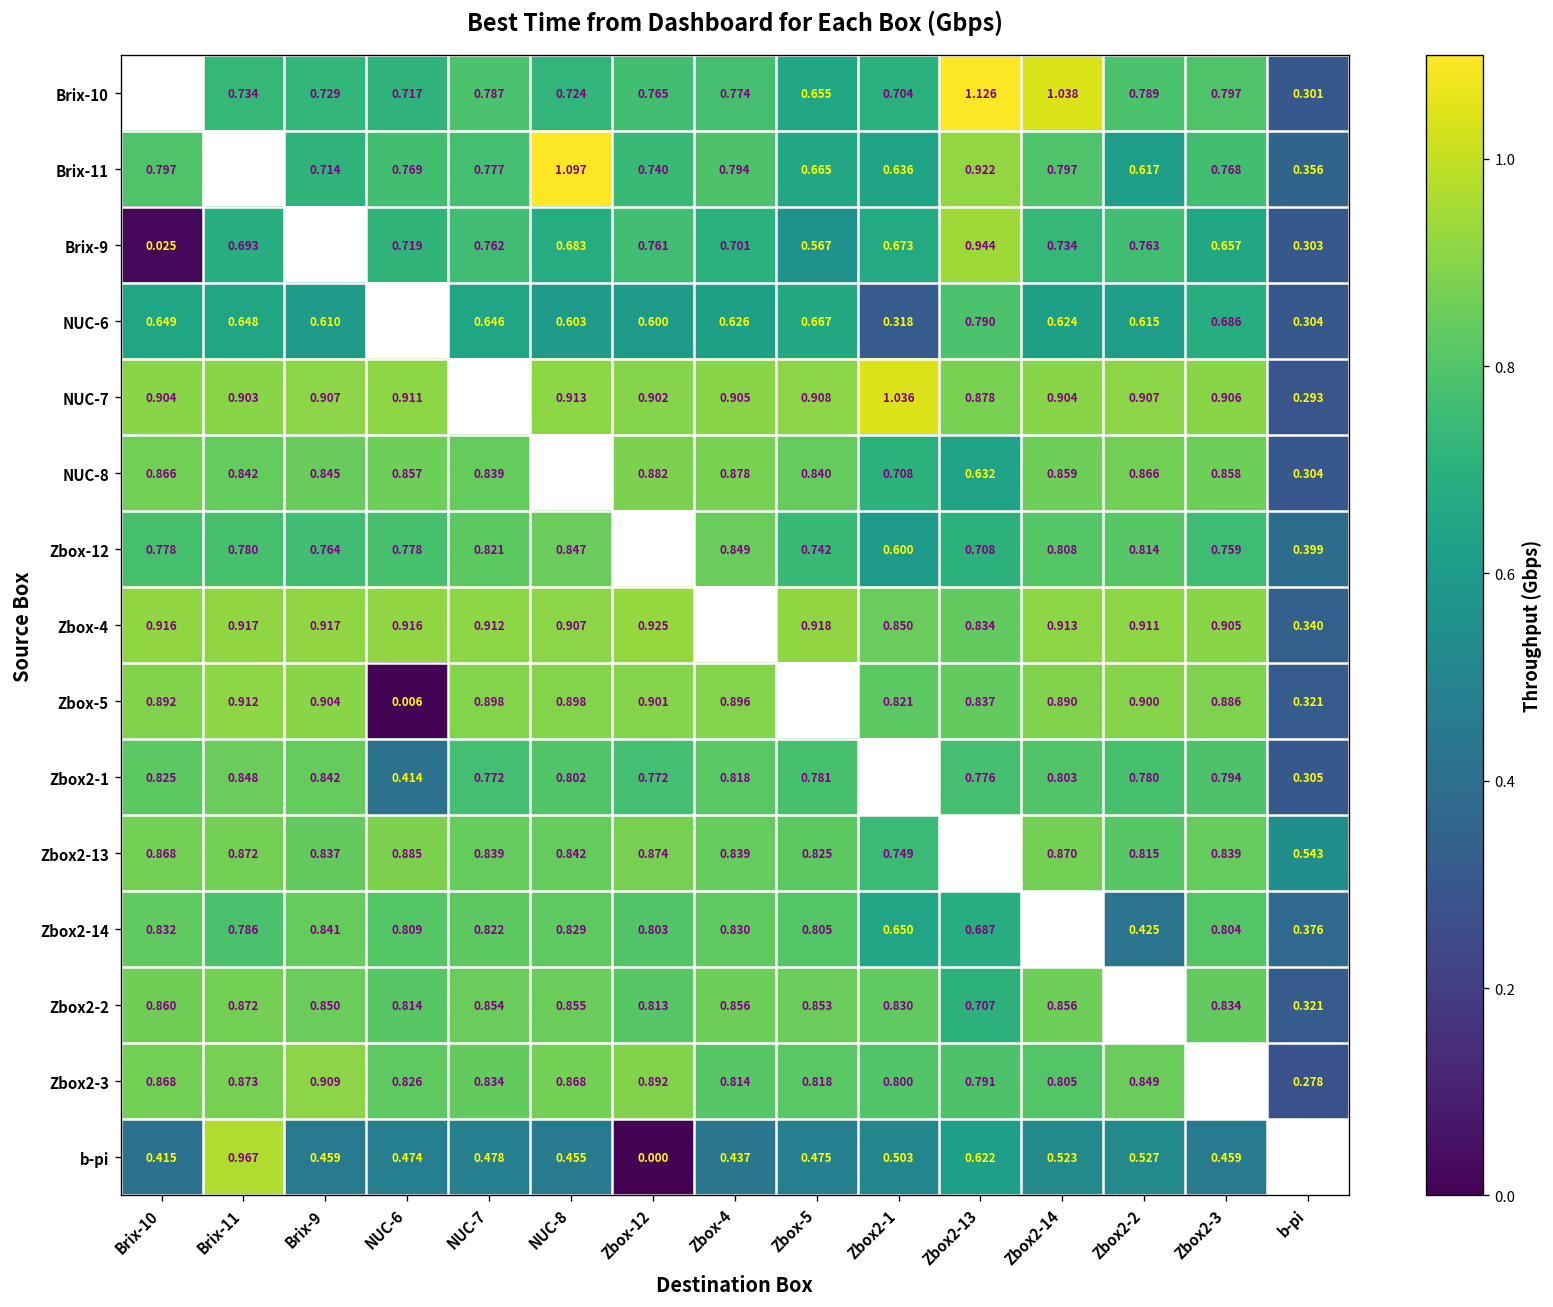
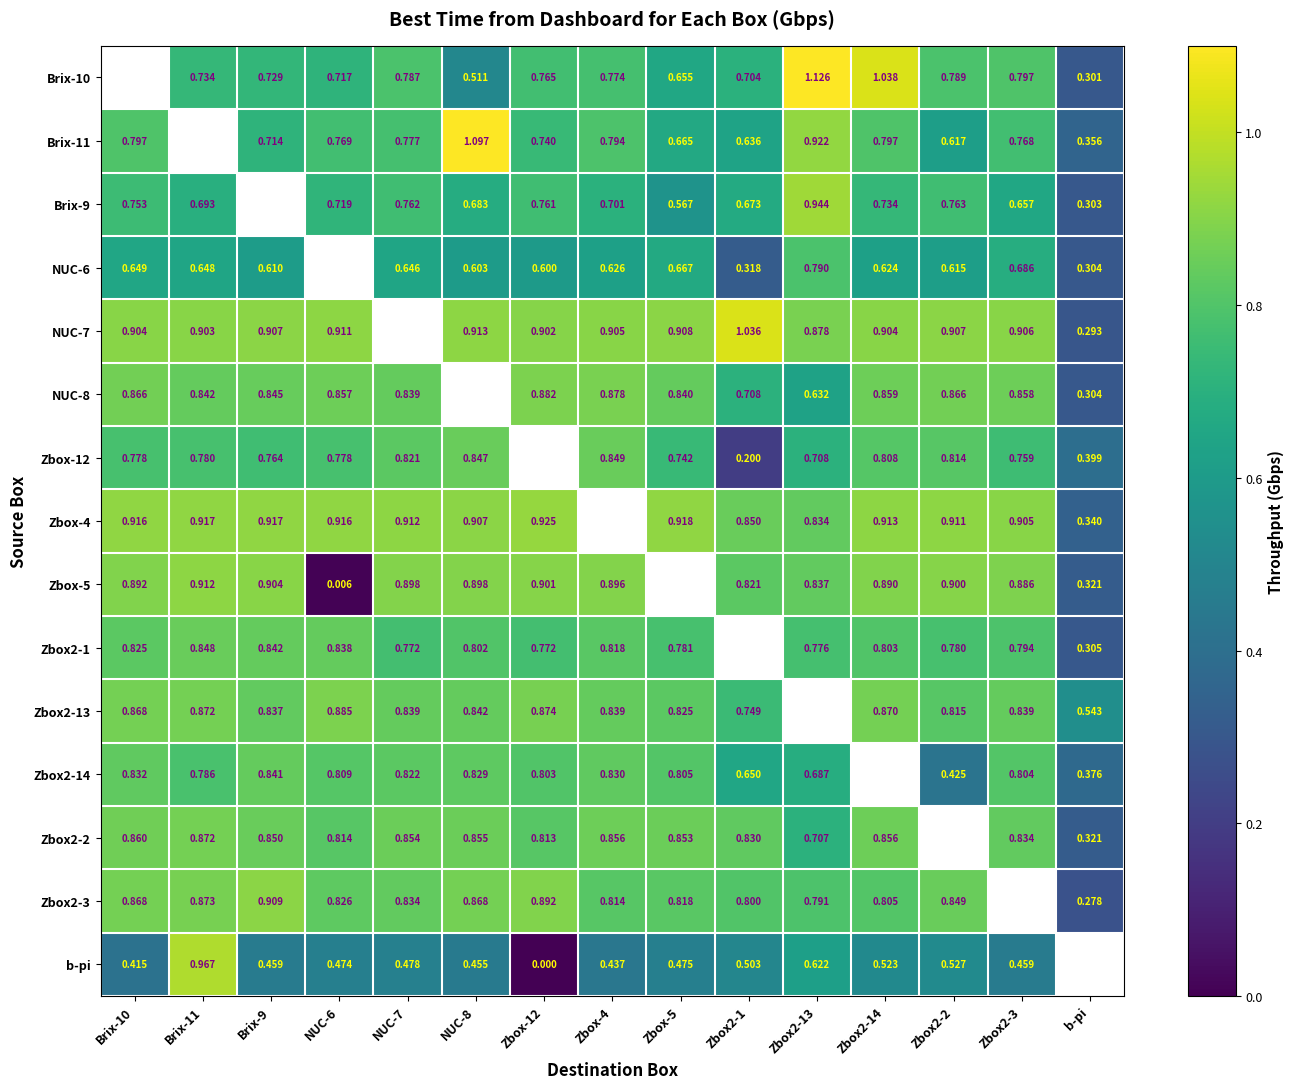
Brix-10, NUC-8: 0.724 -> 0.511
Brix-9, Brix-10: 0.025 -> 0.753
Zbox-12, Zbox2-1: 0.600 -> 0.200
Zbox2-1, NUC-6: 0.414 -> 0.838
